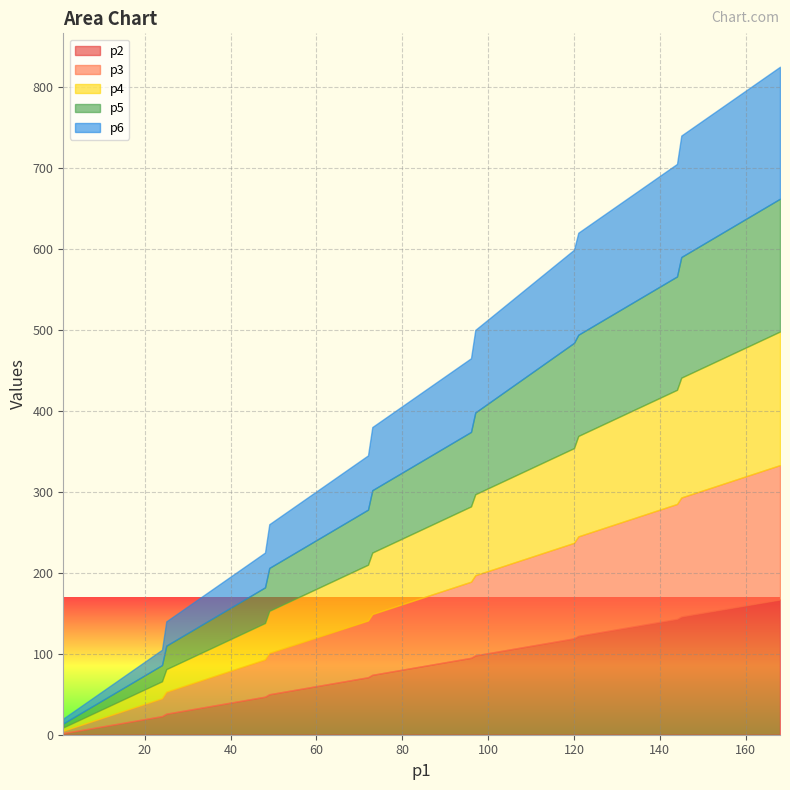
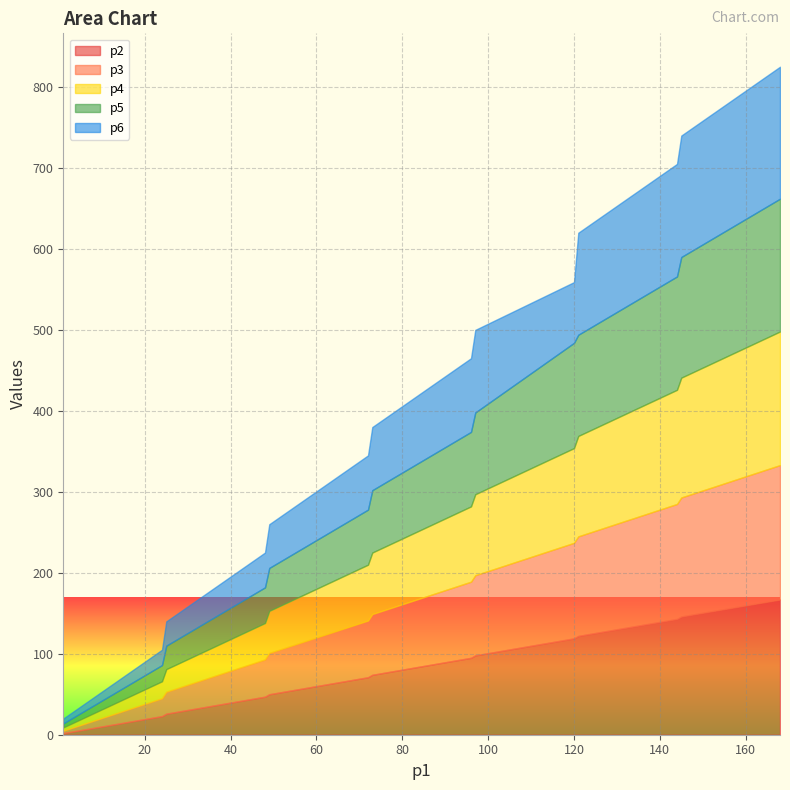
p6, 120: 120 -> 80
